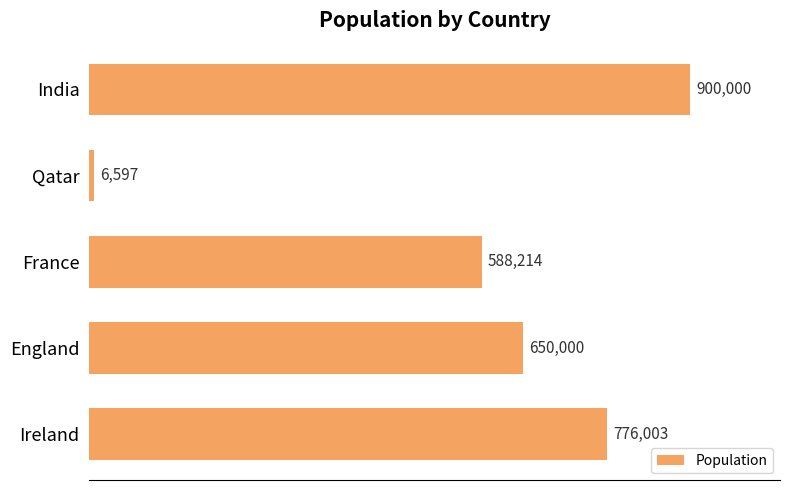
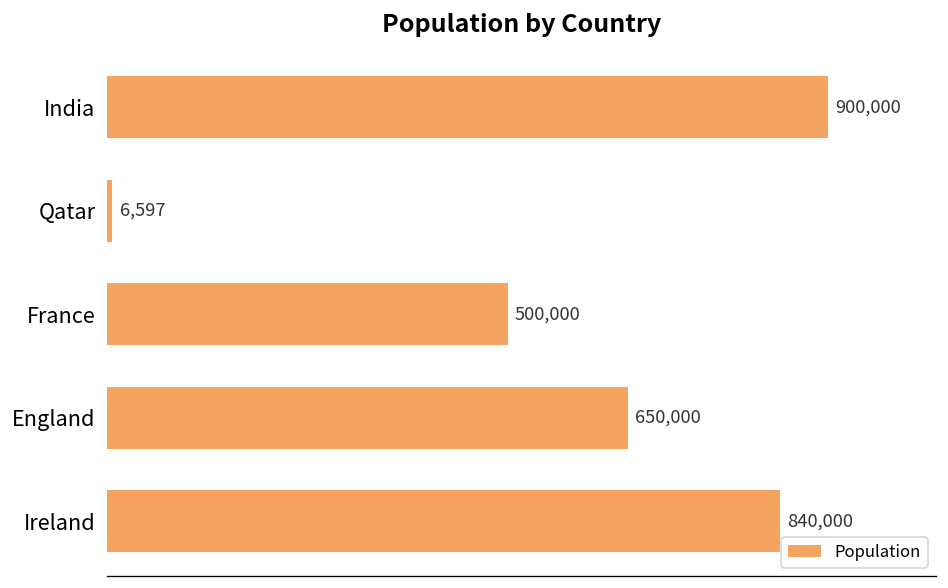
France: 588,214 -> 500,000
Ireland: 776,003 -> 840,000
